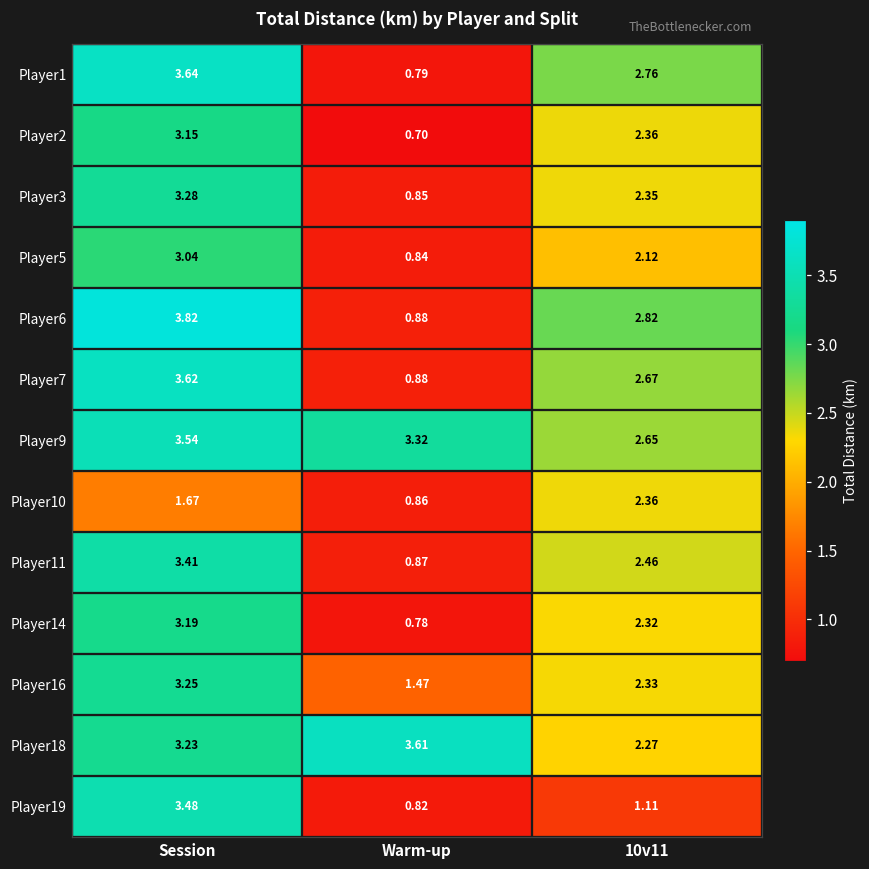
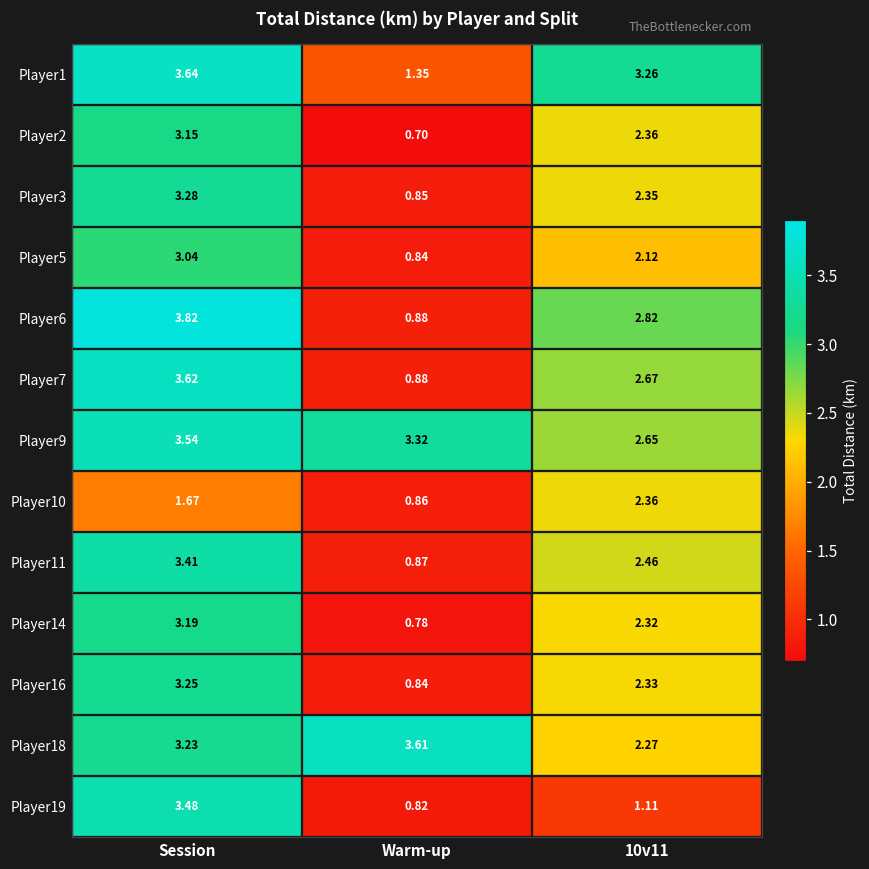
Player1, Warm-up: 0.79 -> 1.35
Player1, 10v11: 2.76 -> 3.26
Player16, Warm-up: 1.47 -> 0.84
